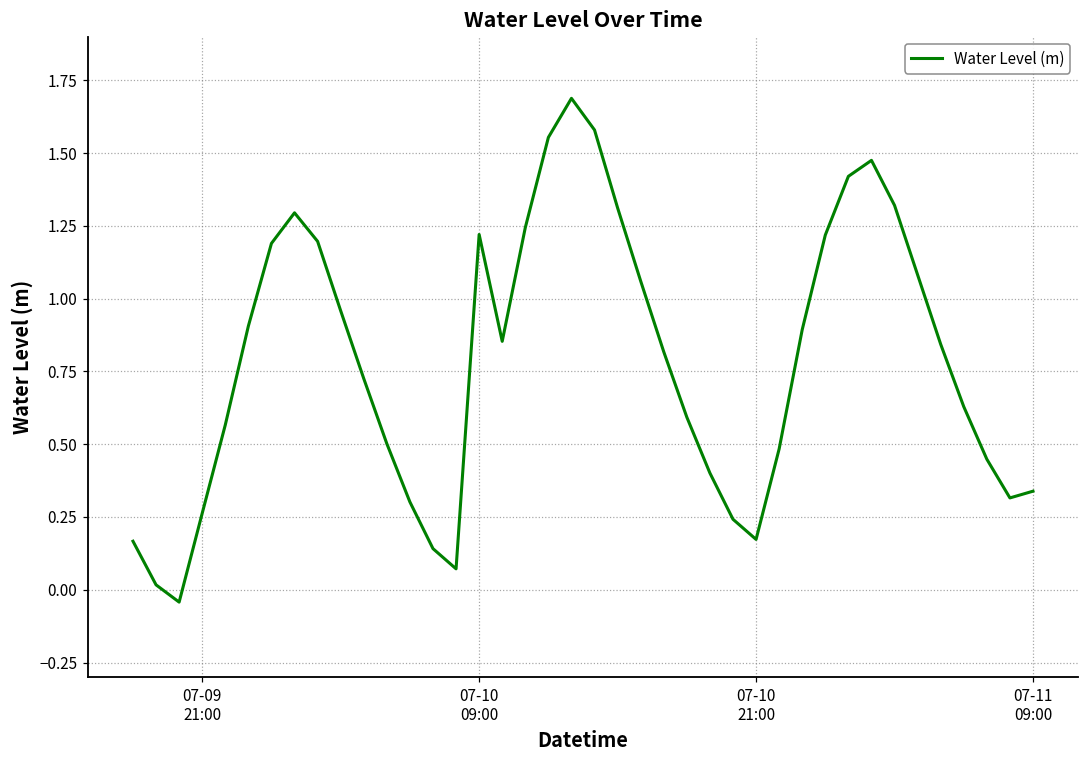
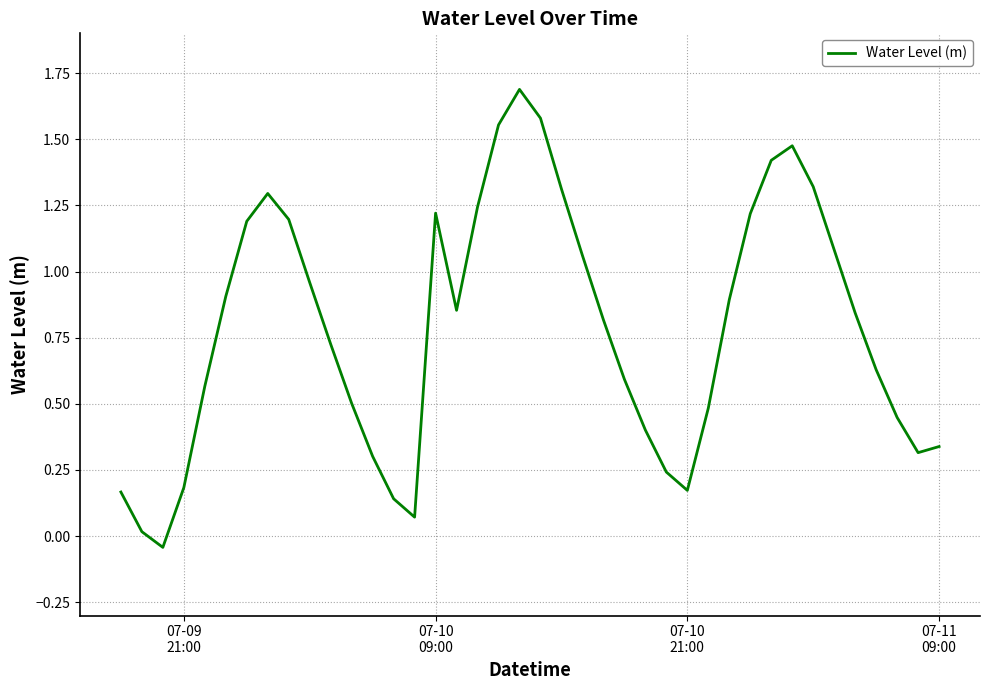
07-09 21:00: 0.26 -> 0.18
